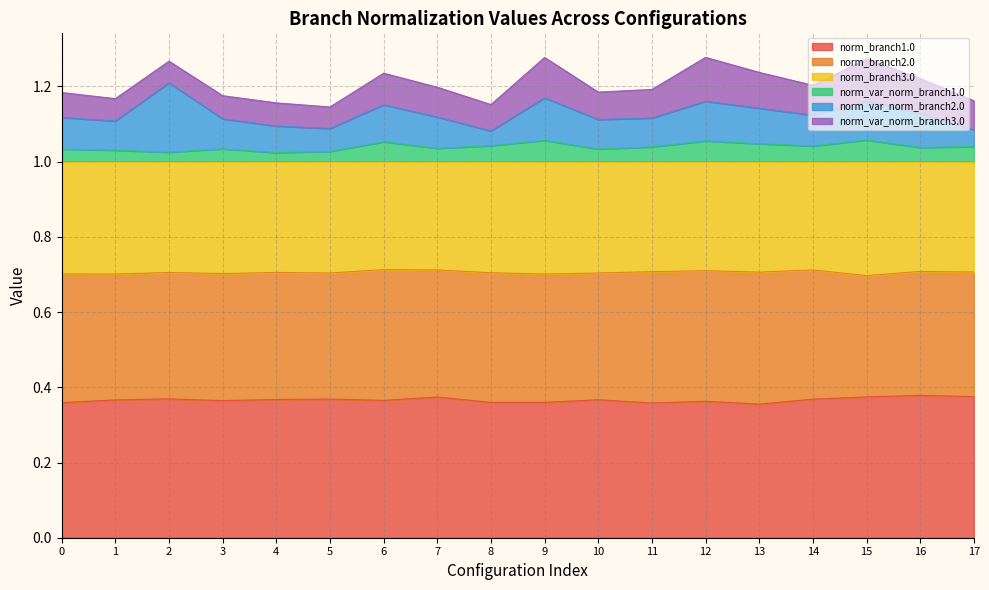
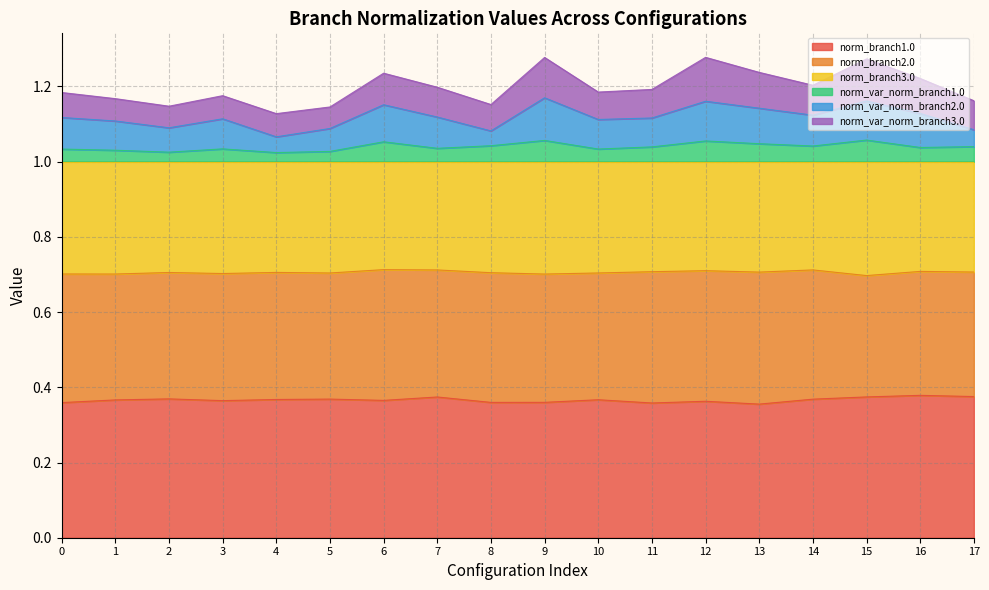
norm_var_norm_branch2.0, 2: 0.18 -> 0.06
norm_var_norm_branch2.0, 4: 0.07 -> 0.04
